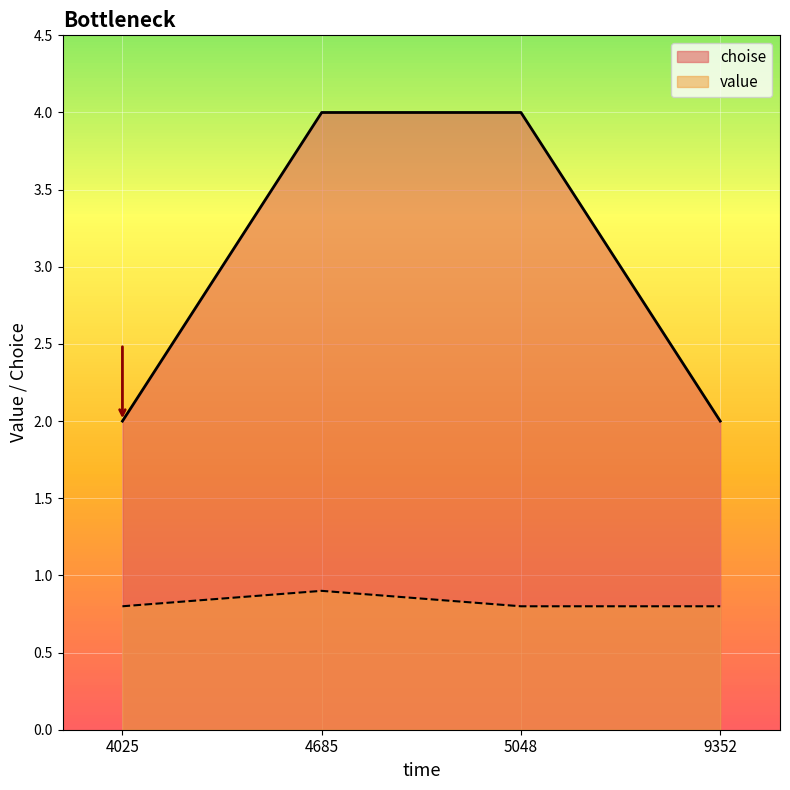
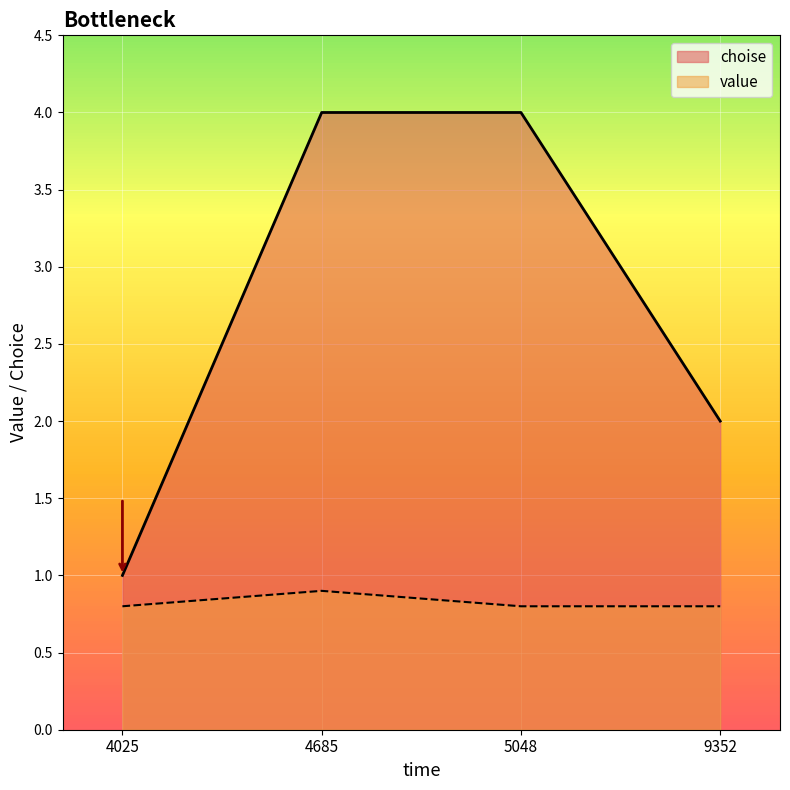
choise, 4025: 2 -> 1
